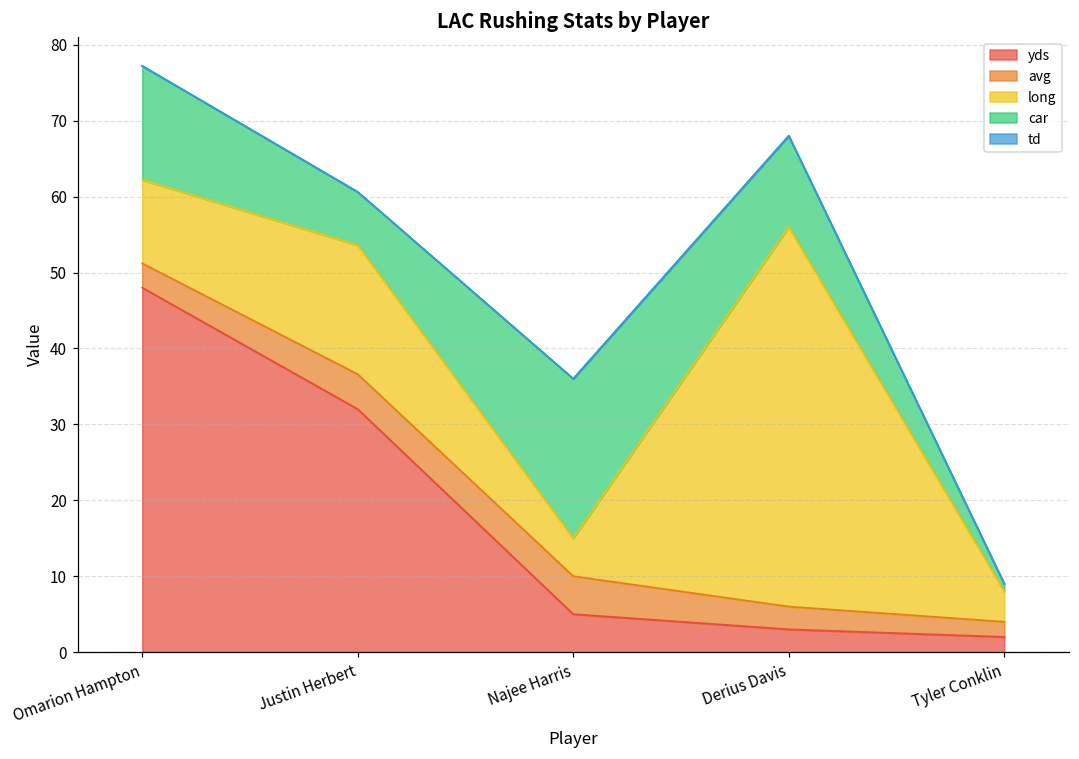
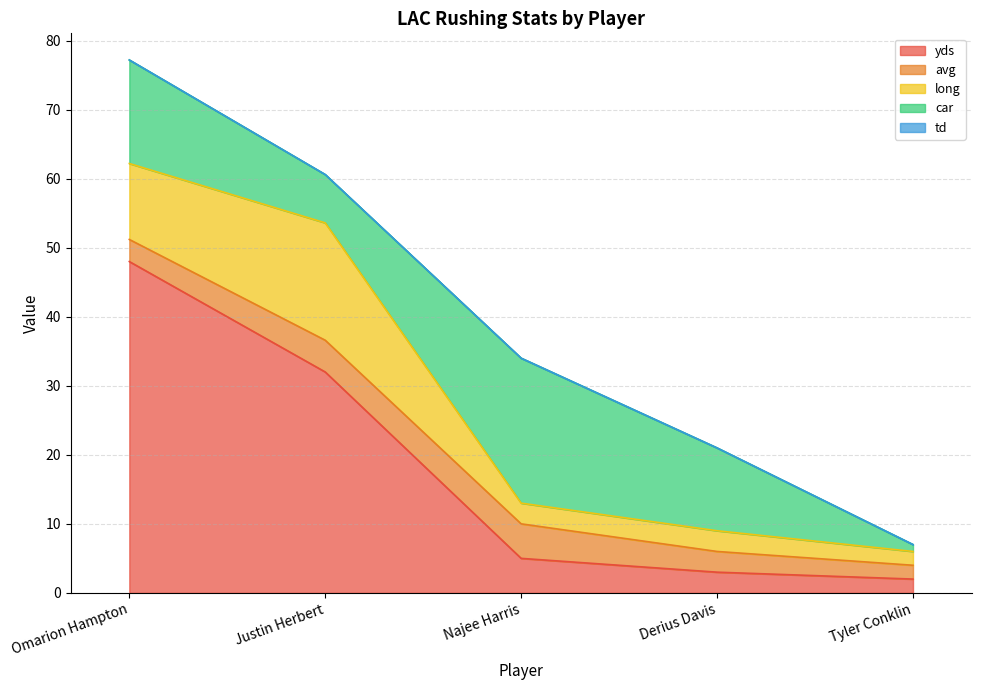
long, Najee Harris: 5 -> 3
long, Derius Davis: 50 -> 3
long, Tyler Conklin: 4 -> 2
